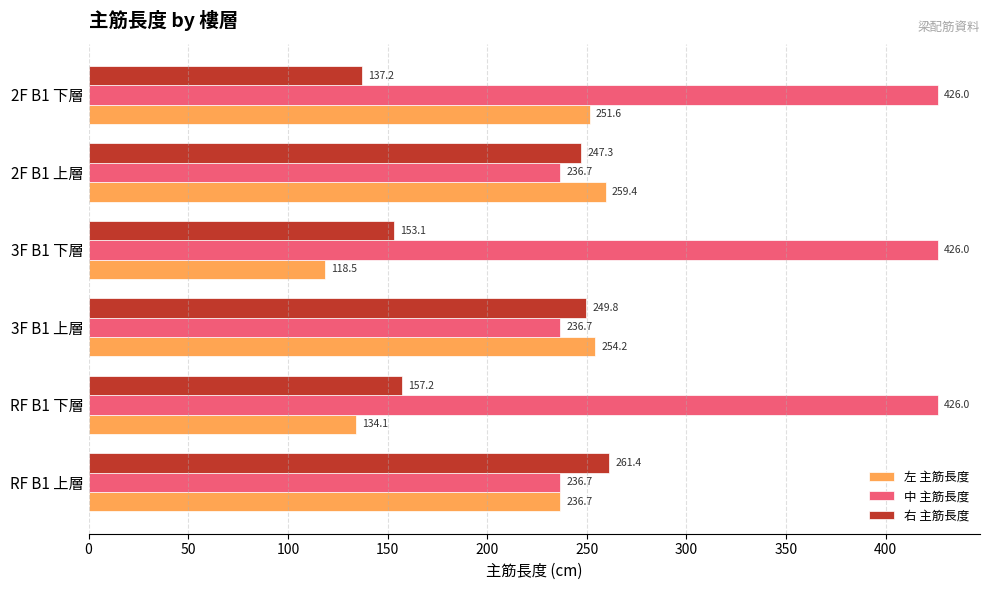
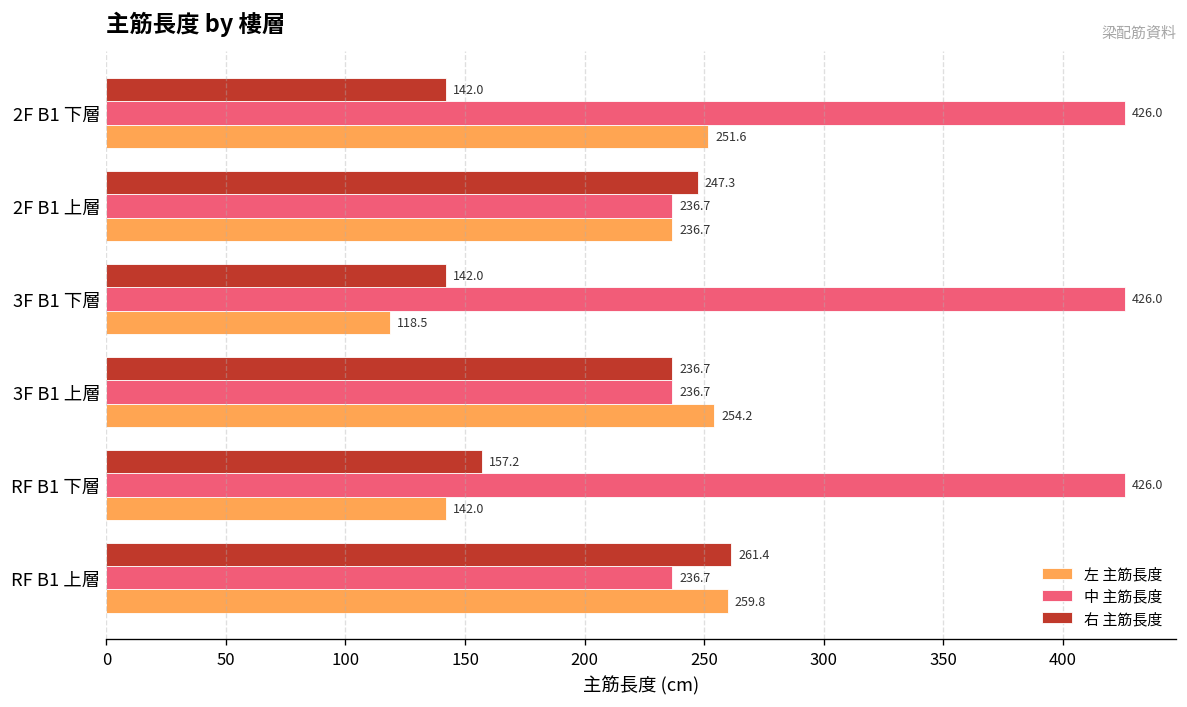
右 主筋長度, 2F B1 下層: 137.2 -> 142.0
左 主筋長度, 2F B1 上層: 259.4 -> 236.7
右 主筋長度, 3F B1 下層: 153.1 -> 142.0
右 主筋長度, 3F B1 上層: 249.8 -> 236.7
左 主筋長度, RF B1 下層: 134.1 -> 142.0
左 主筋長度, RF B1 上層: 236.7 -> 259.8
